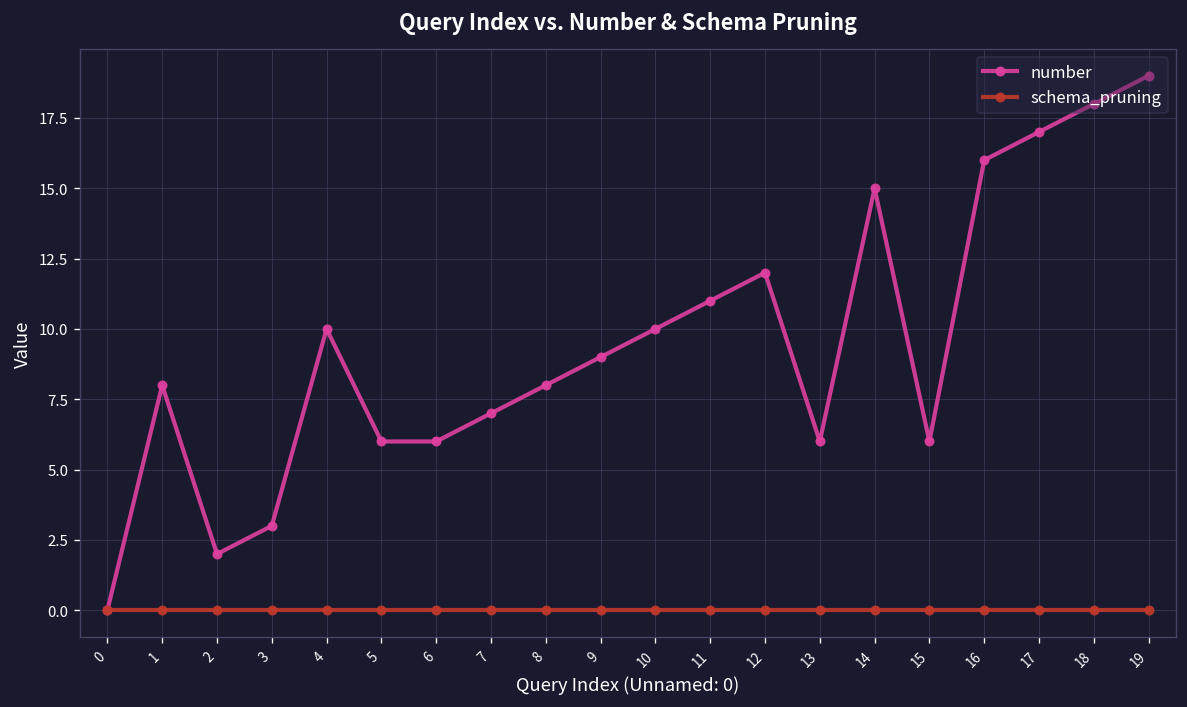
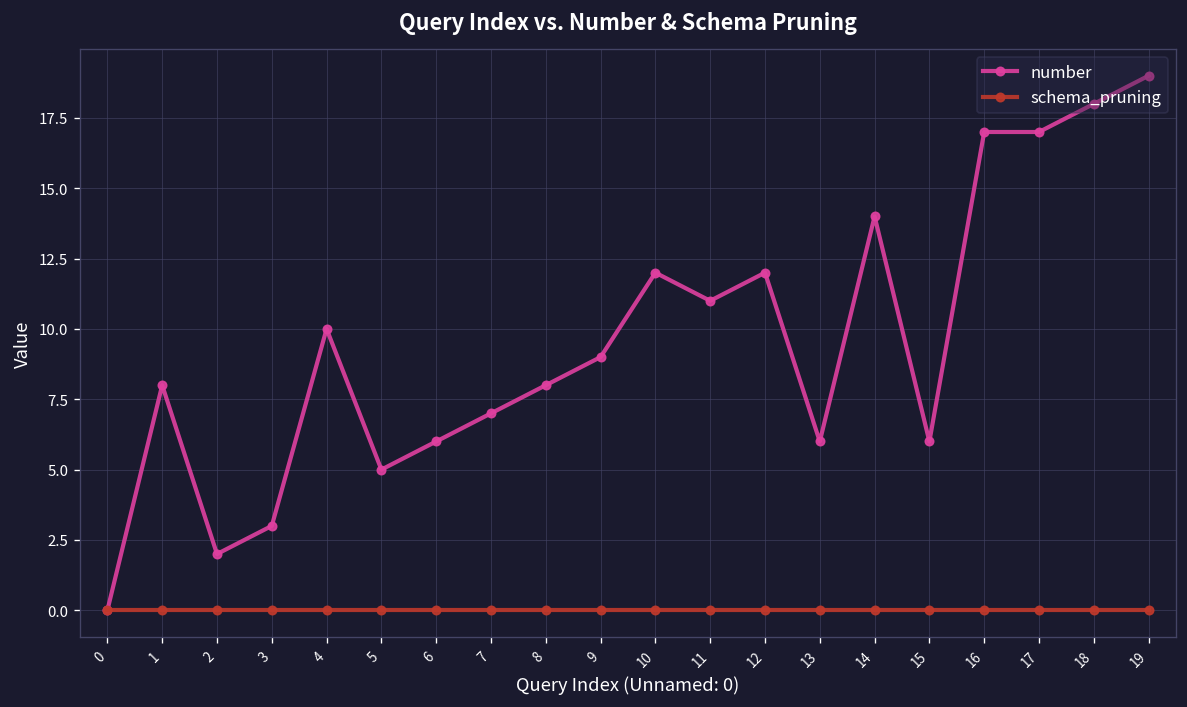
number, 5: 6 -> 5
number, 10: 10 -> 12
number, 14: 15 -> 14
number, 16: 16 -> 17
